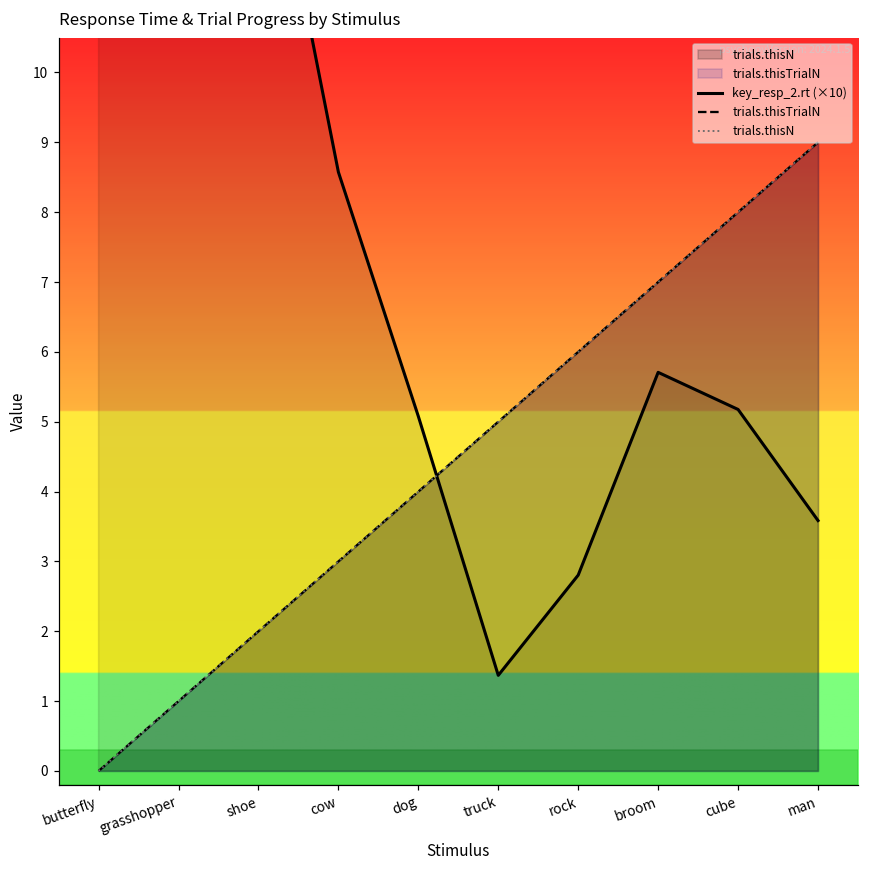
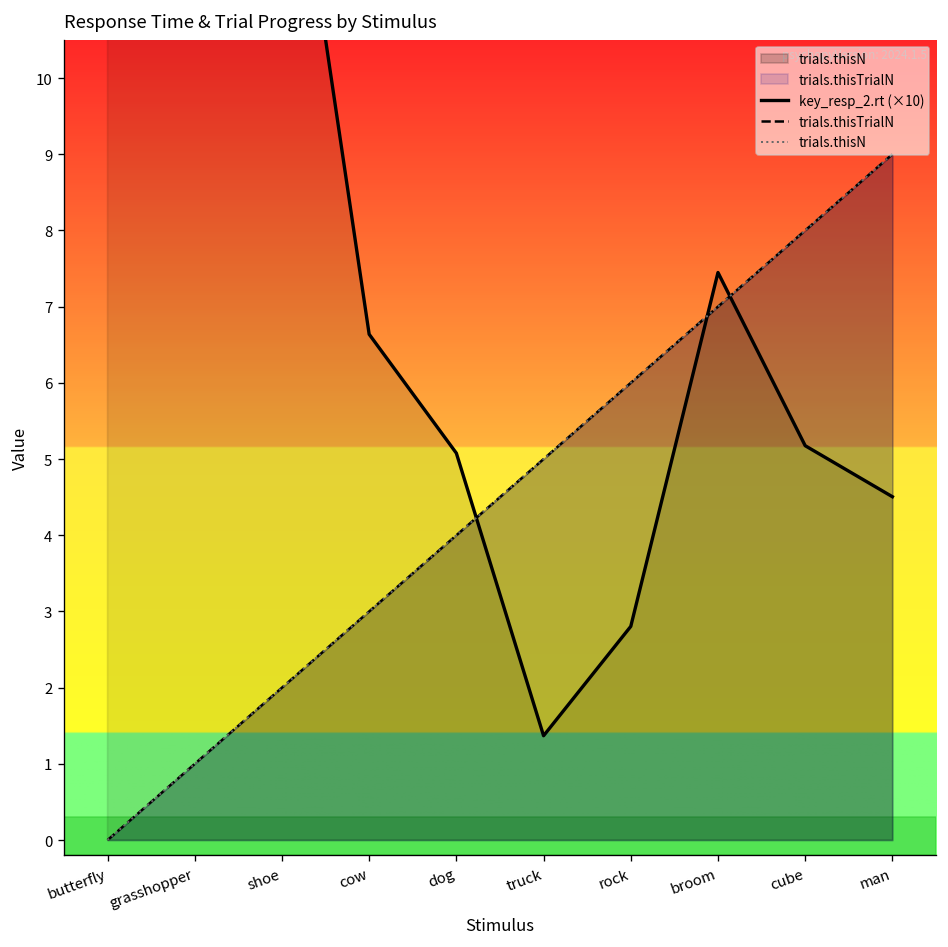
key_resp_2.rt (×10), cow: 8.6 -> 6.6
key_resp_2.rt (×10), broom: 5.7 -> 7.4
key_resp_2.rt (×10), man: 3.6 -> 4.5
